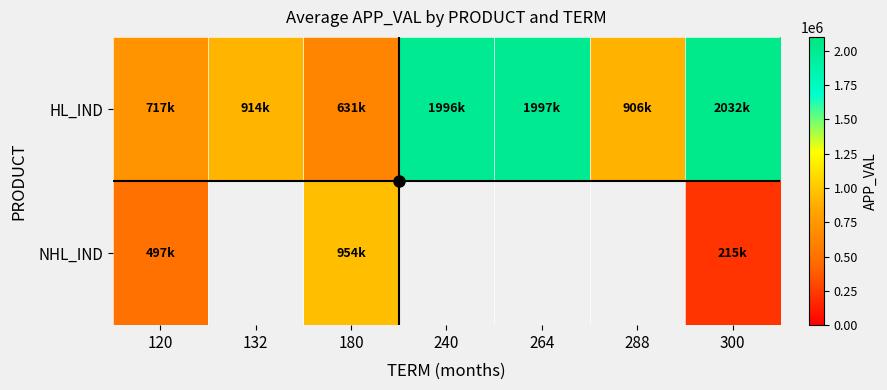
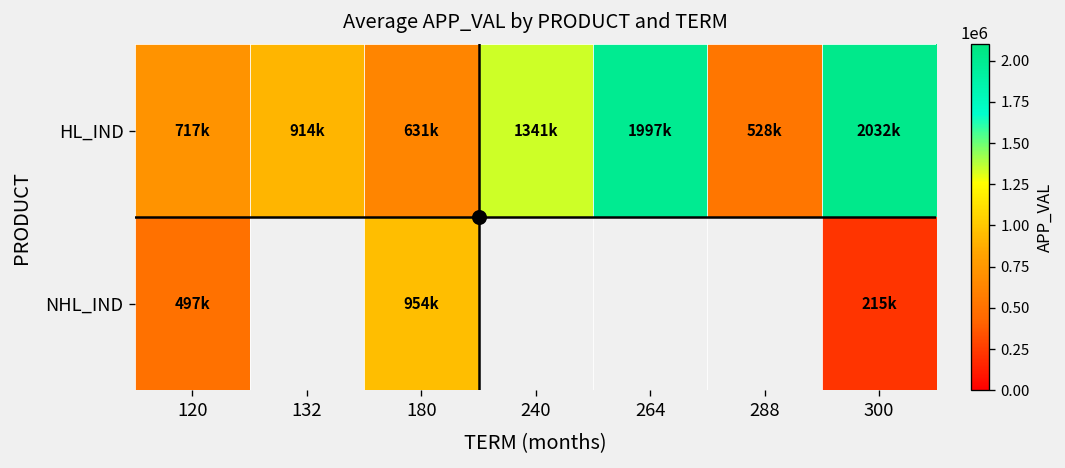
HL_IND, 240: 1996k -> 1341k
HL_IND, 288: 906k -> 528k
